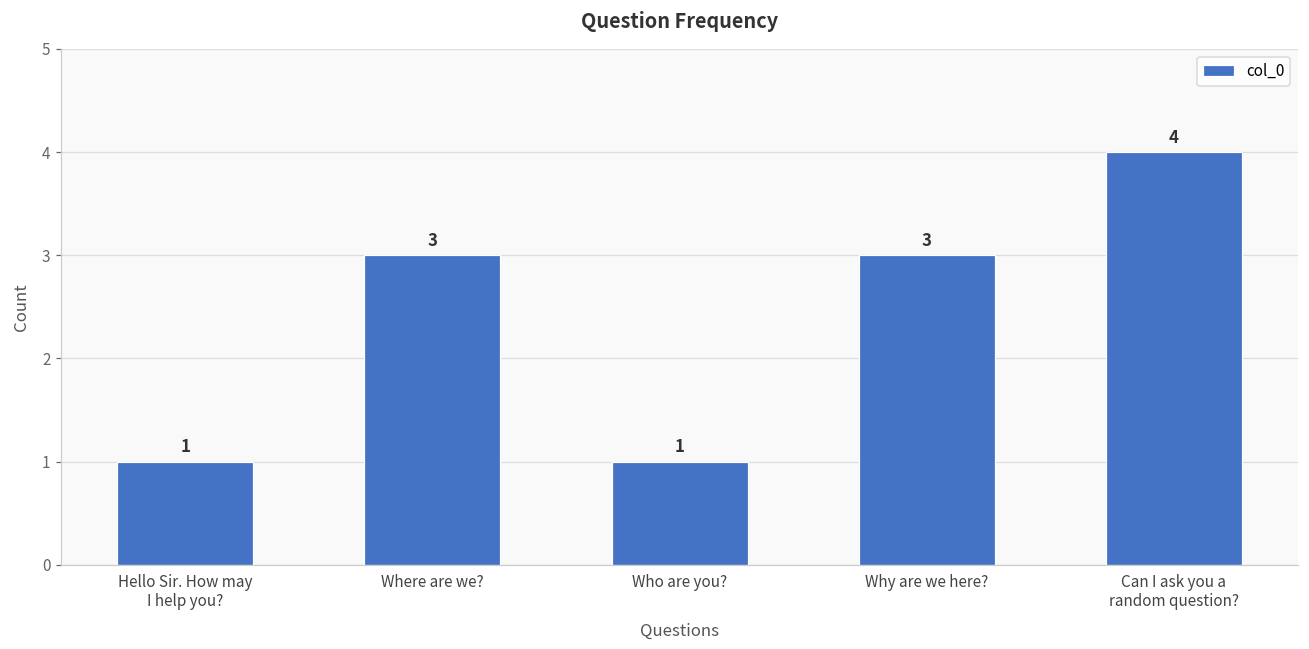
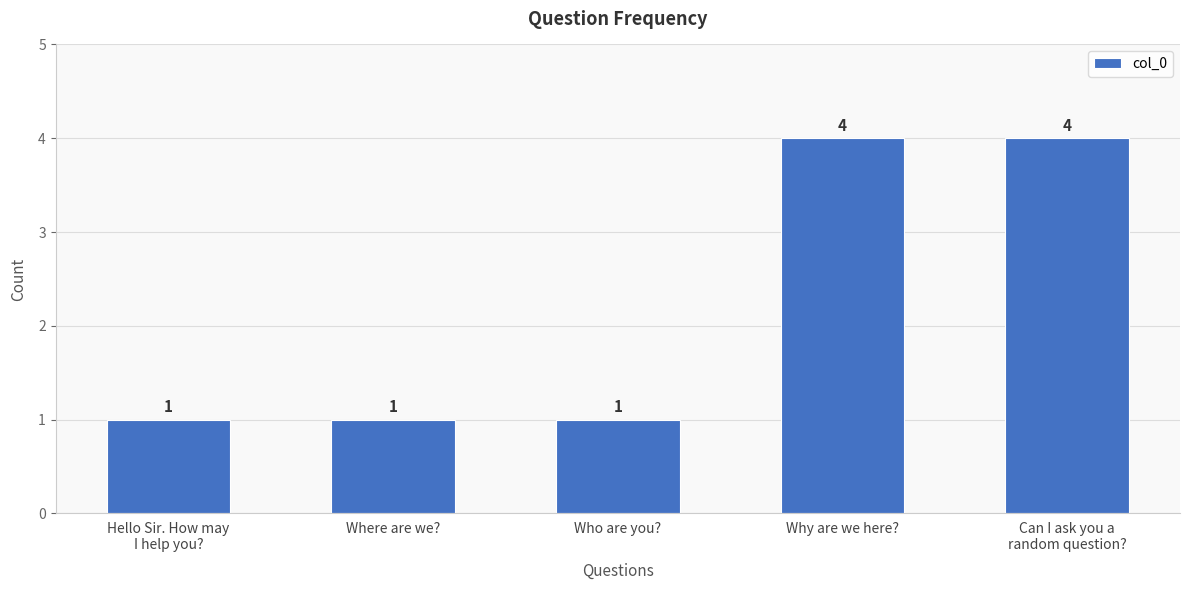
Where are we?: 3 -> 1
Why are we here?: 3 -> 4
